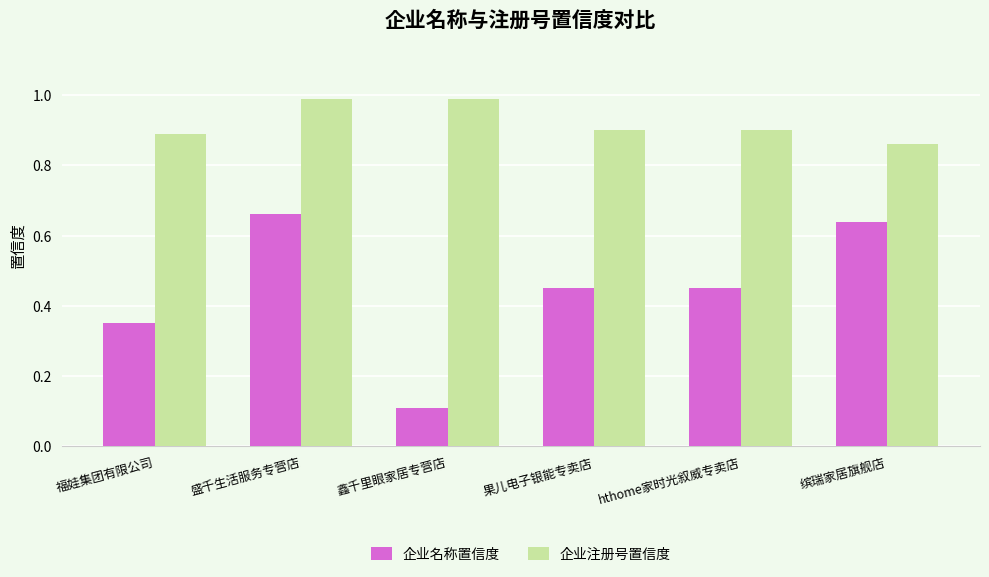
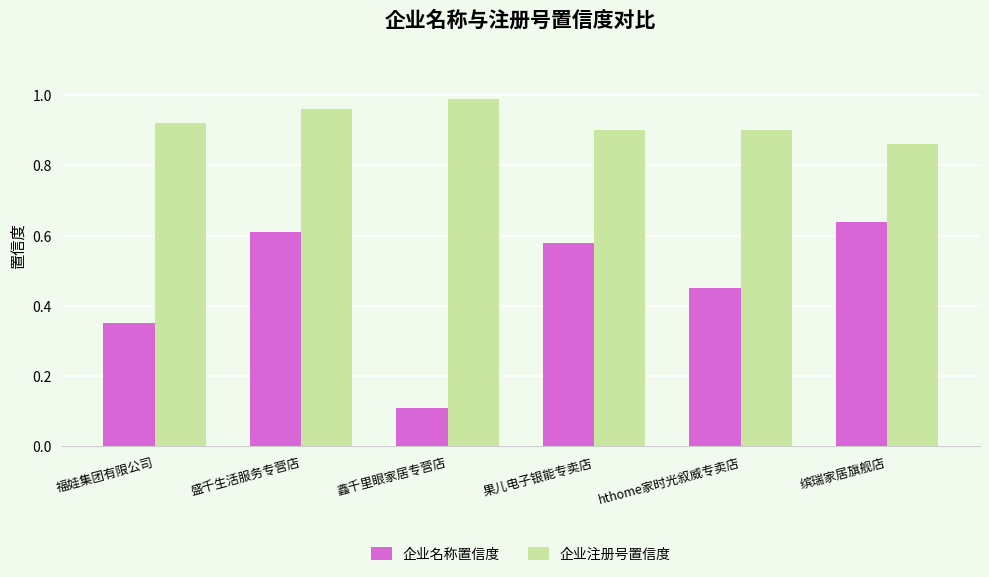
企业注册号置信度, 福娃集团有限公司: 0.89 -> 0.92
企业名称置信度, 盛千生活服务专营店: 0.66 -> 0.61
企业注册号置信度, 盛千生活服务专营店: 0.99 -> 0.96
企业名称置信度, 果儿电子银能专卖店: 0.45 -> 0.58
